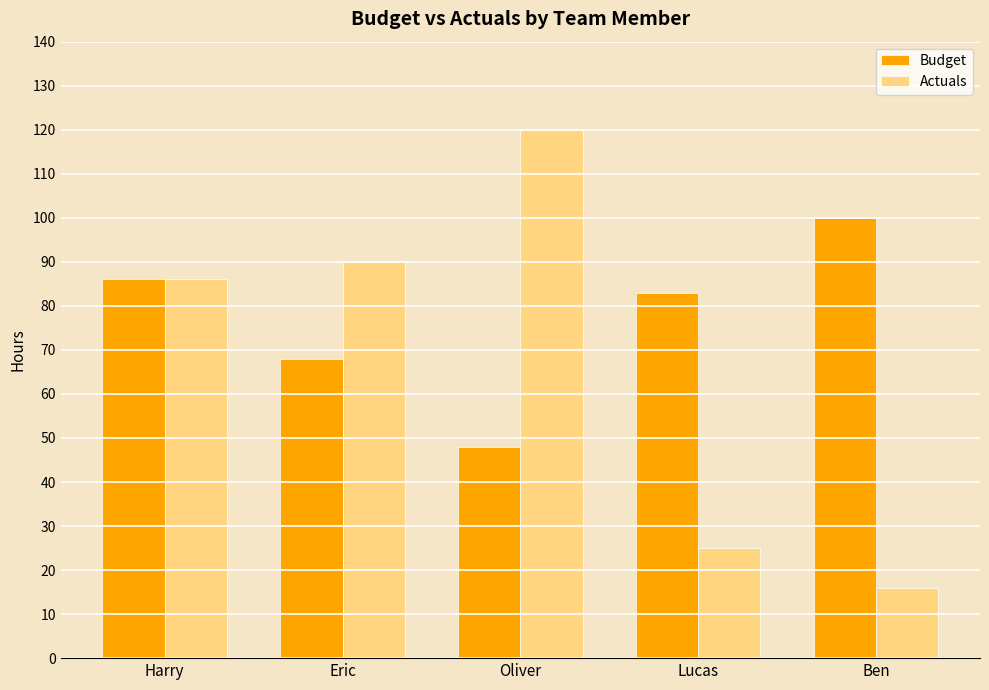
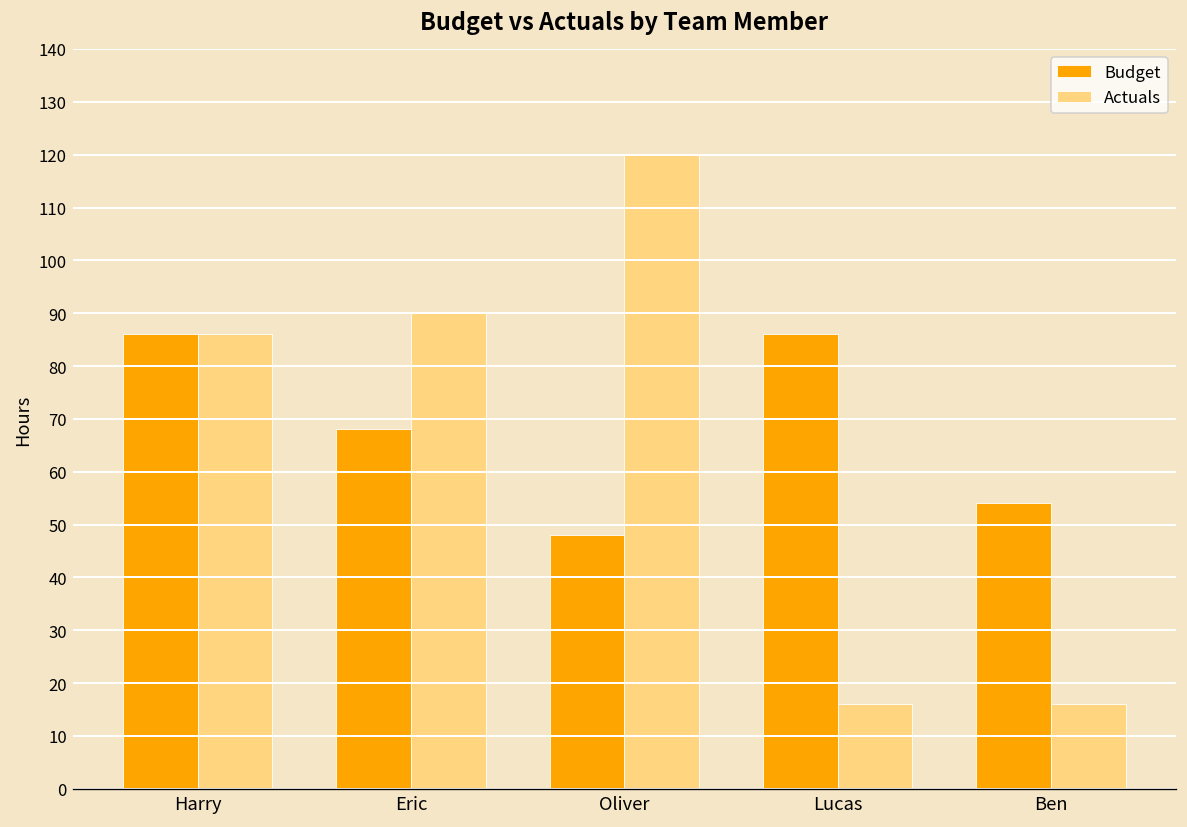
Budget, Lucas: 83 -> 86
Actuals, Lucas: 25 -> 16
Budget, Ben: 100 -> 54
